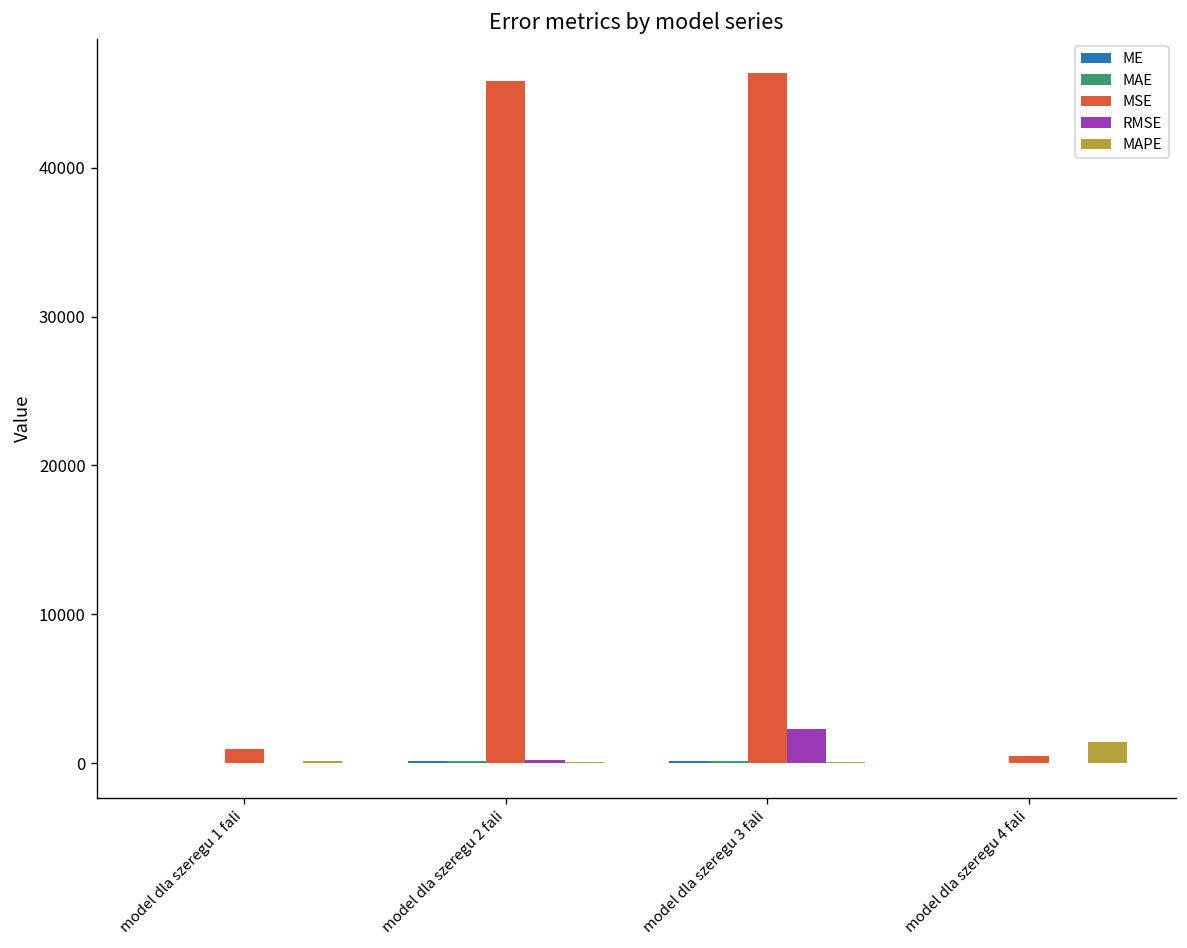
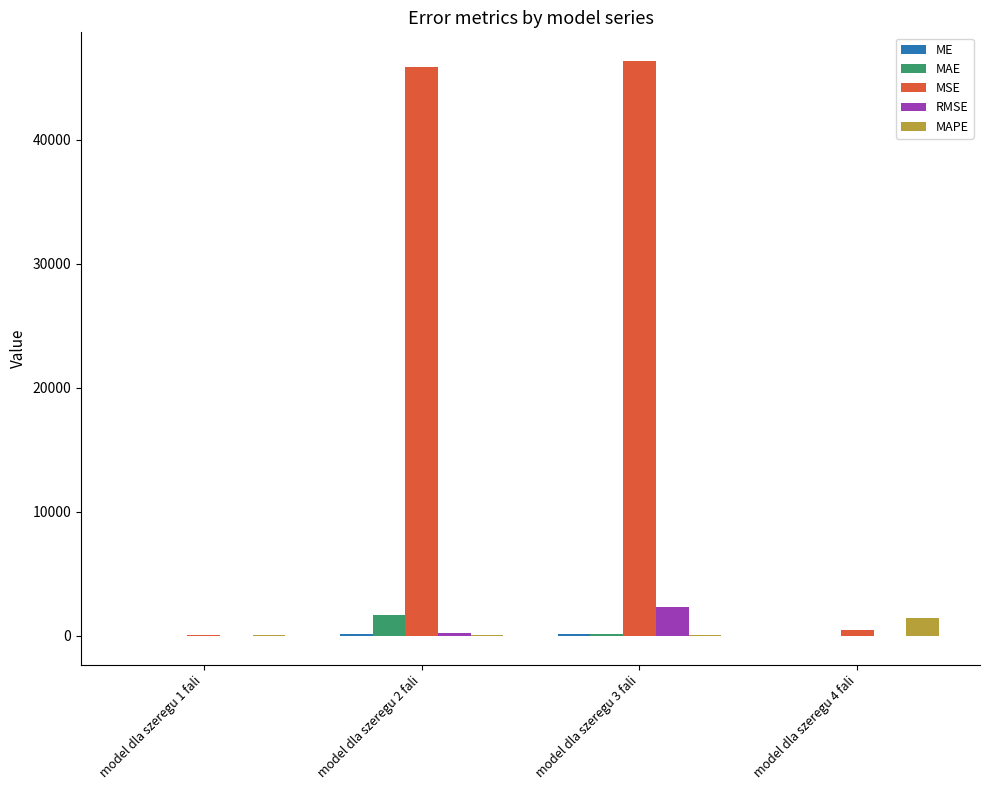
MSE, model dla szeregu 1 fali: 1000 -> 100
MAE, model dla szeregu 2 fali: 200 -> 1700
